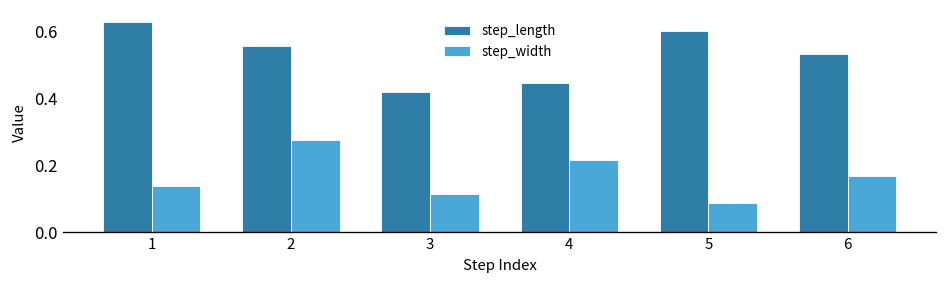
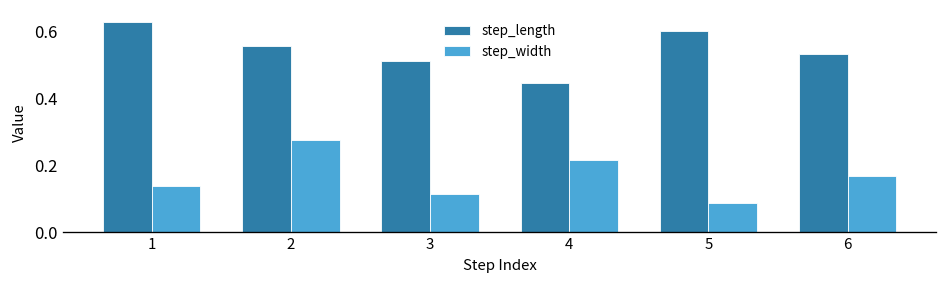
step_length, 3: 0.42 -> 0.51
